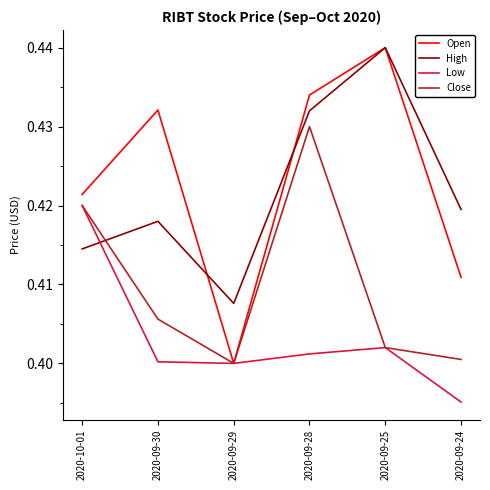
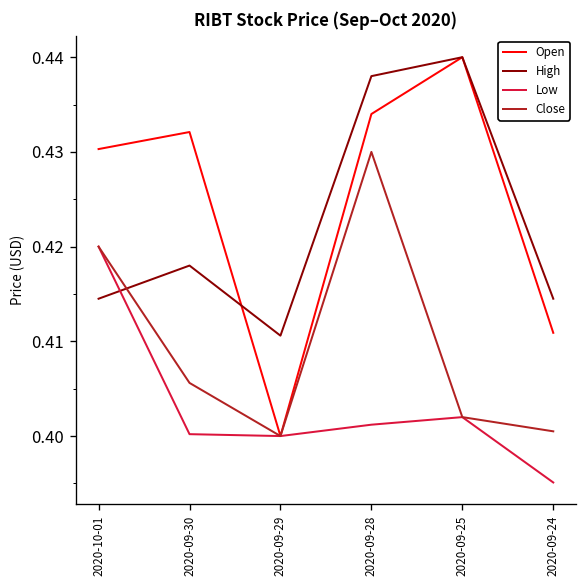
Open, 2020-10-01: 0.421 -> 0.430
High, 2020-09-29: 0.408 -> 0.411
High, 2020-09-28: 0.432 -> 0.438
High, 2020-09-24: 0.420 -> 0.415
